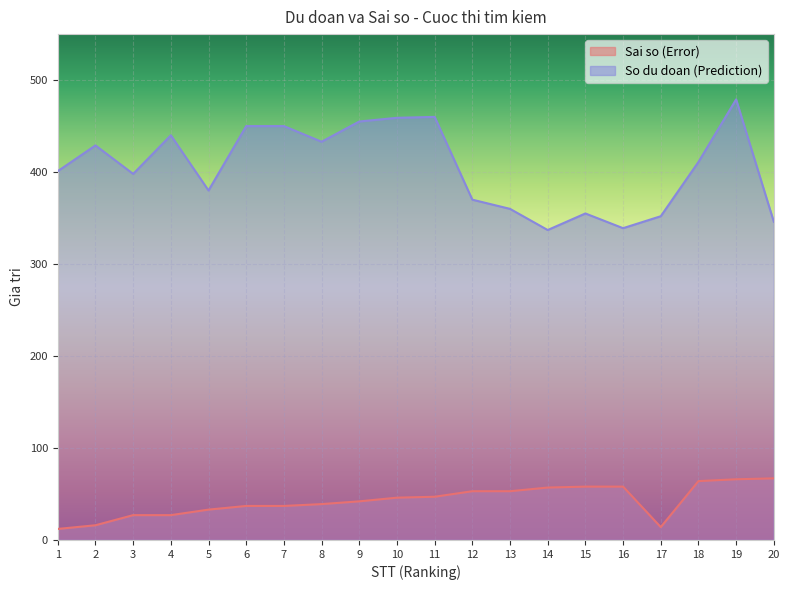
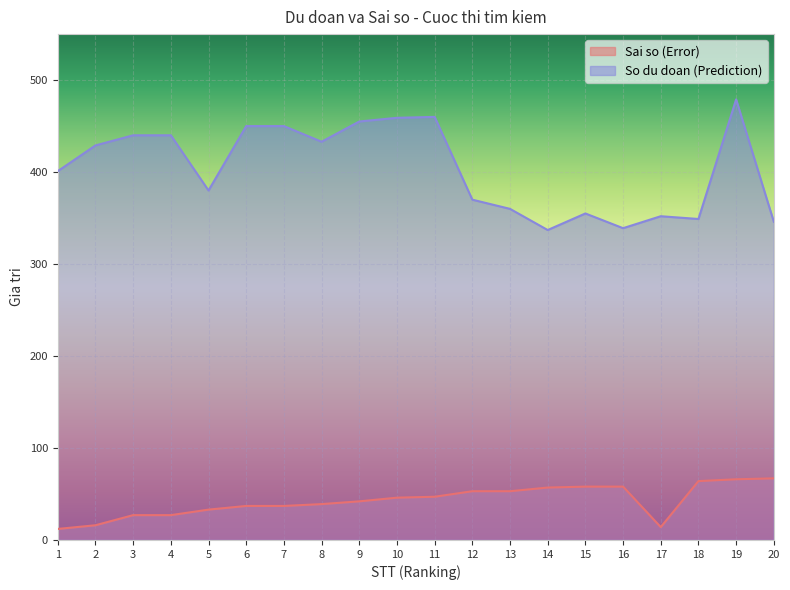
So du doan (Prediction), 3: 400 -> 440
So du doan (Prediction), 18: 410 -> 350
